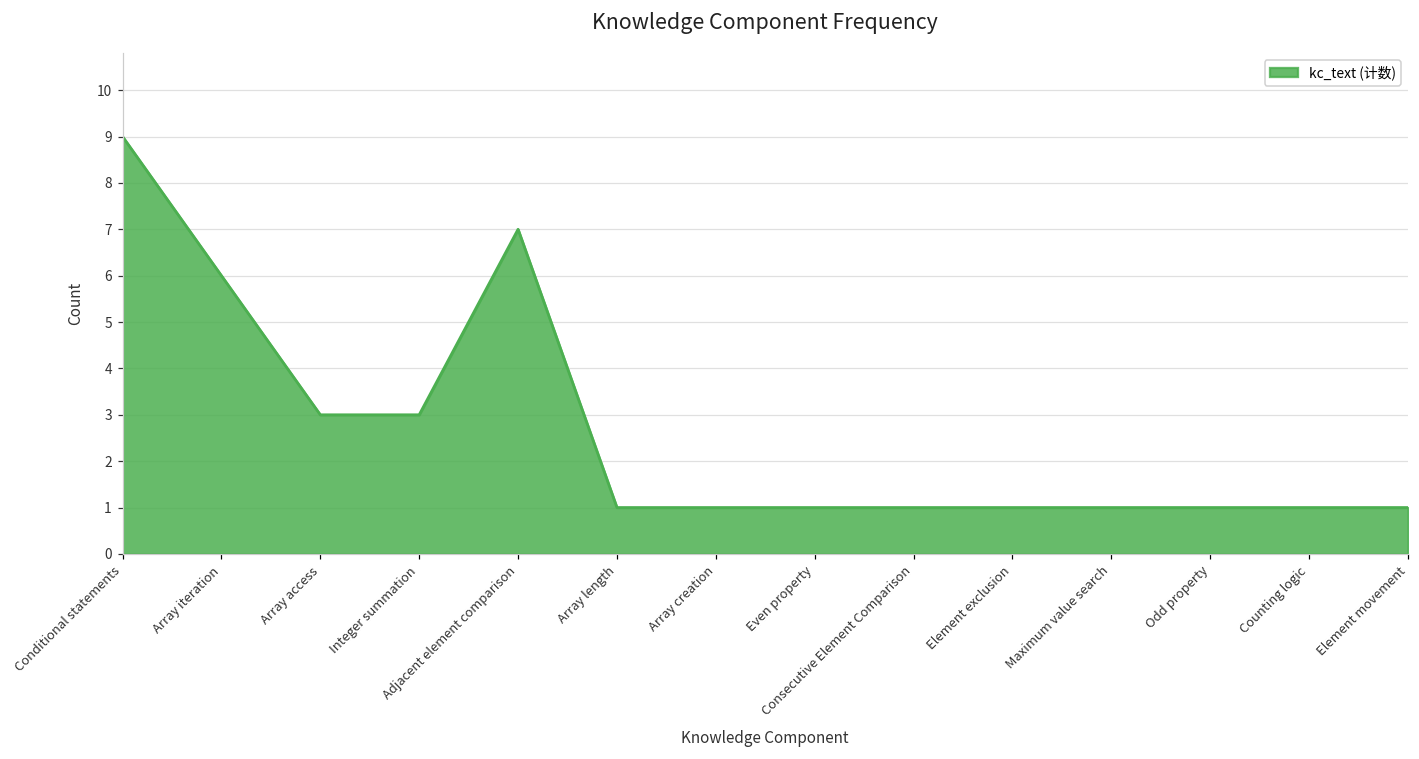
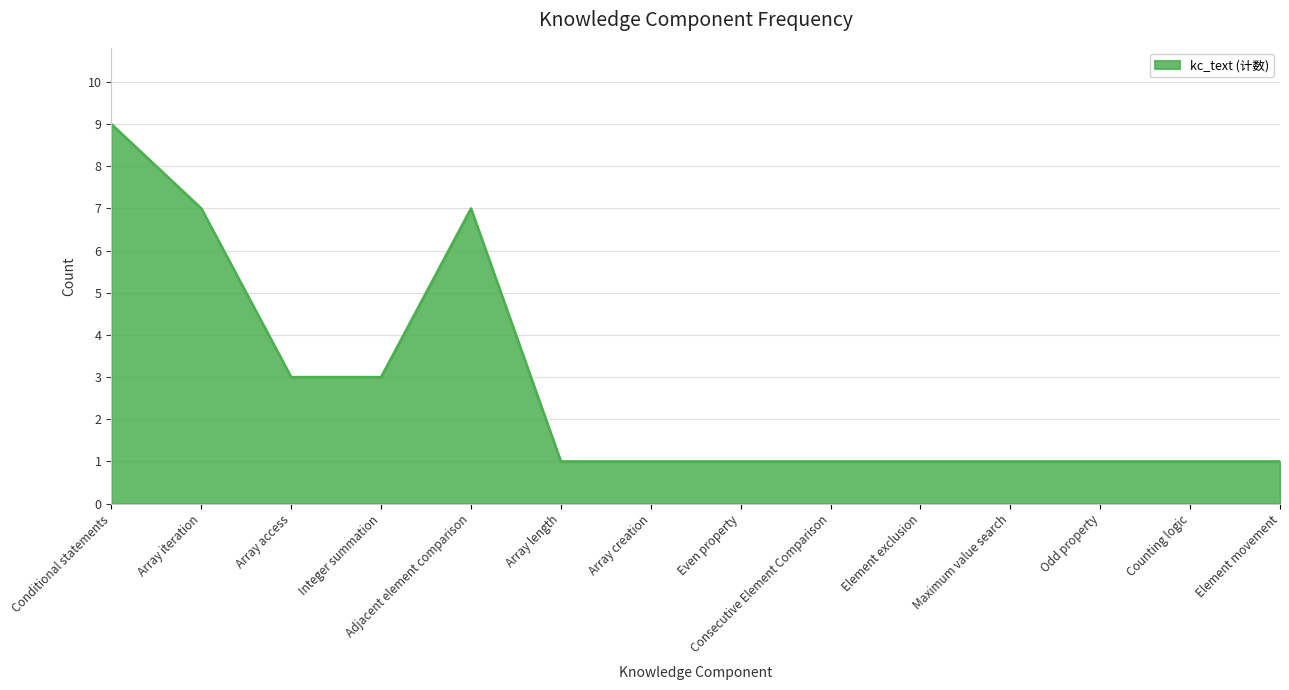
Array iteration: 6 -> 7
